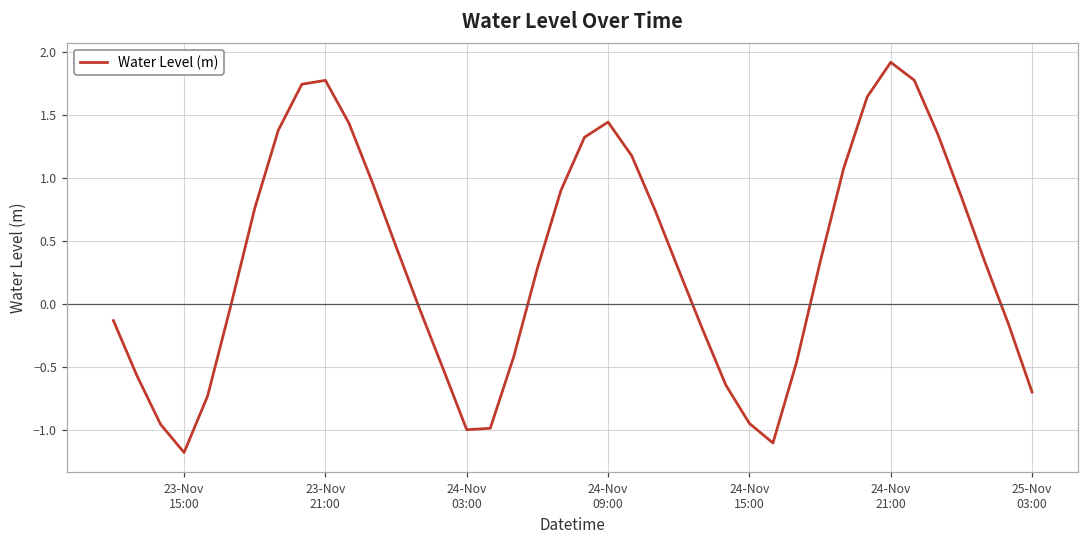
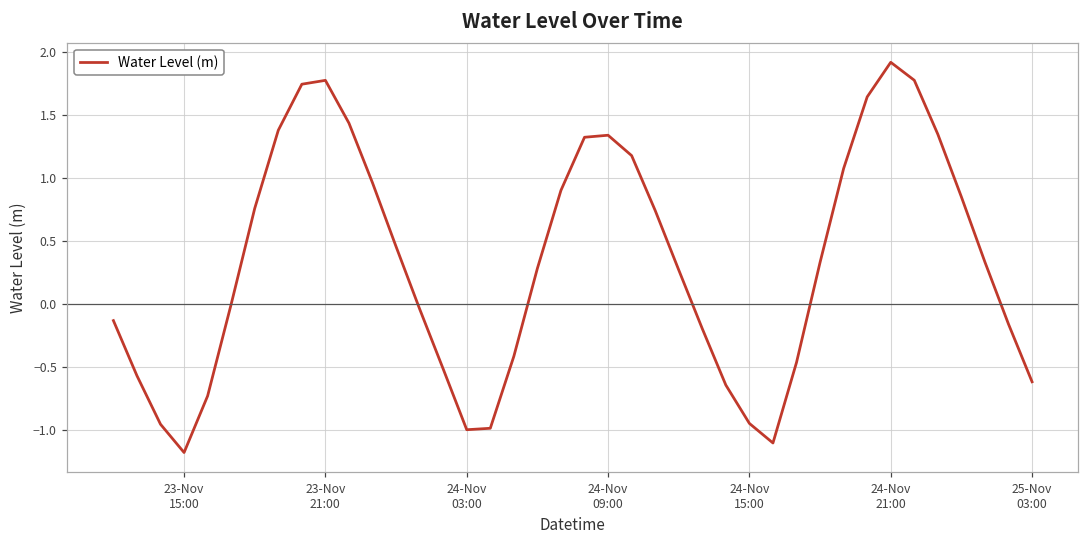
24-Nov 09:00: 1.44 -> 1.34
25-Nov 03:00: -0.70 -> -0.62
